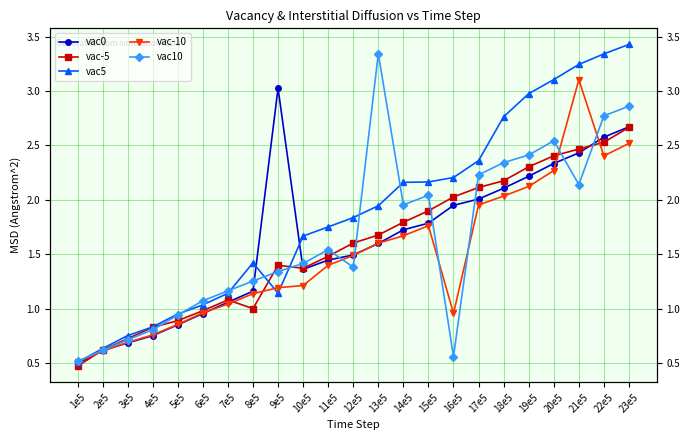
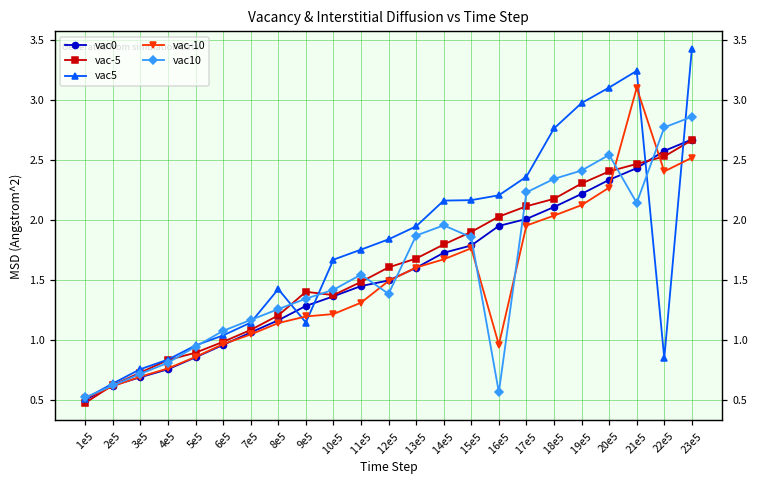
vac-5, 8e5: 1.00 -> 1.20
vac0, 9e5: 3.03 -> 1.28
vac-10, 11e5: 1.40 -> 1.31
vac10, 13e5: 3.34 -> 1.87
vac10, 15e5: 2.04 -> 1.86
vac5, 22e5: 3.34 -> 0.85
